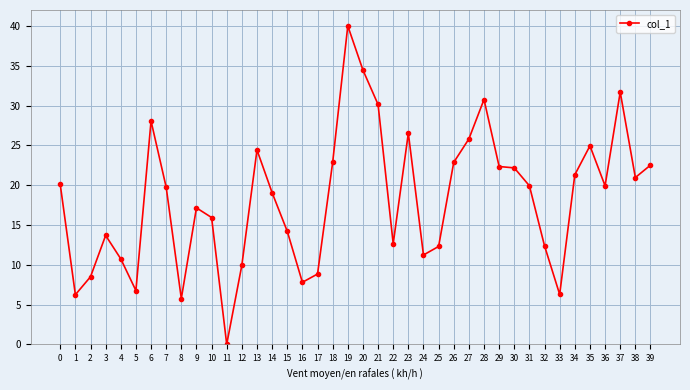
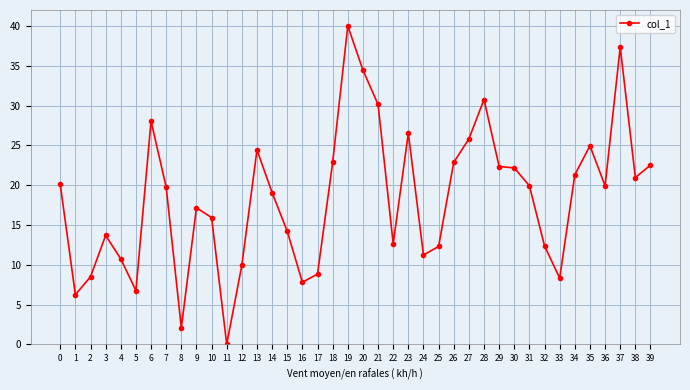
8: 6 -> 2
33: 6 -> 8
37: 32 -> 37
